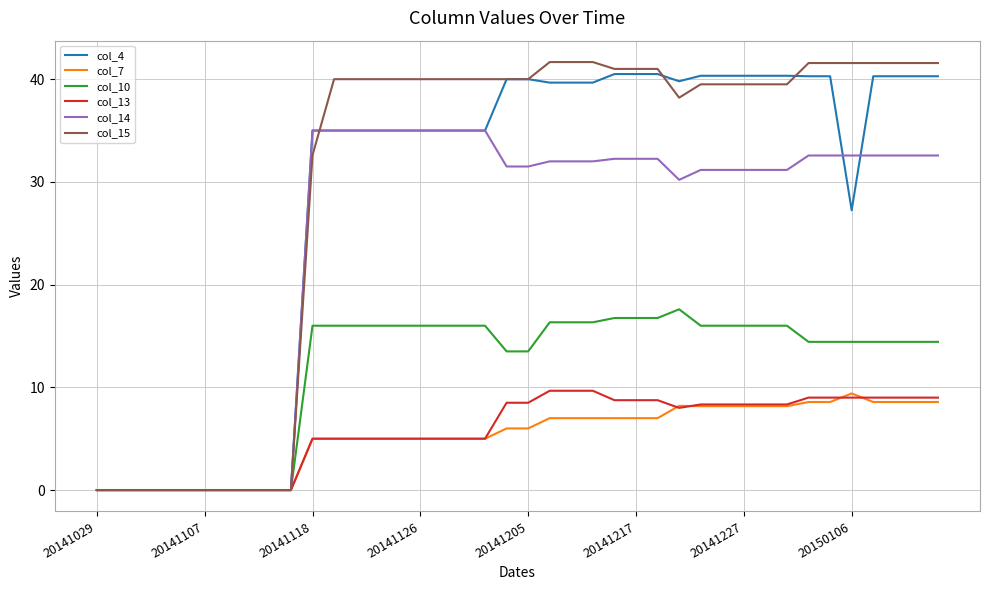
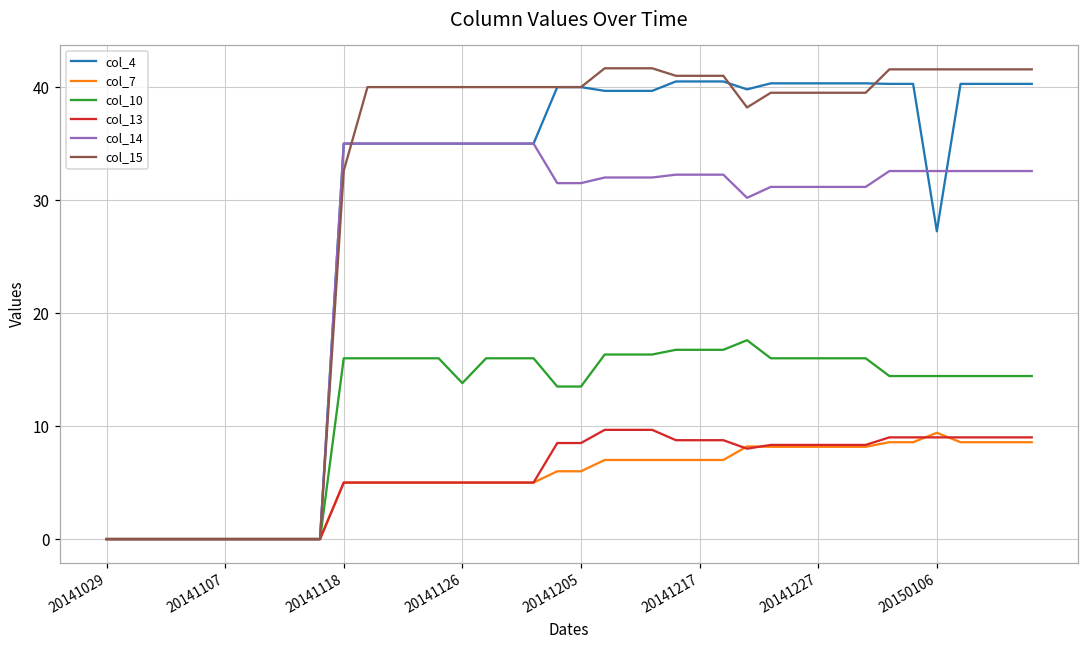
col_10, 20141126: 16.0 -> 13.8
